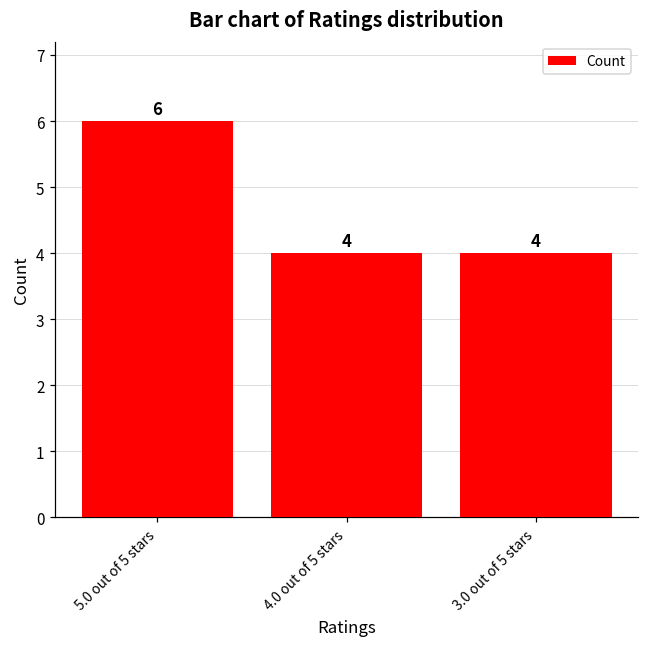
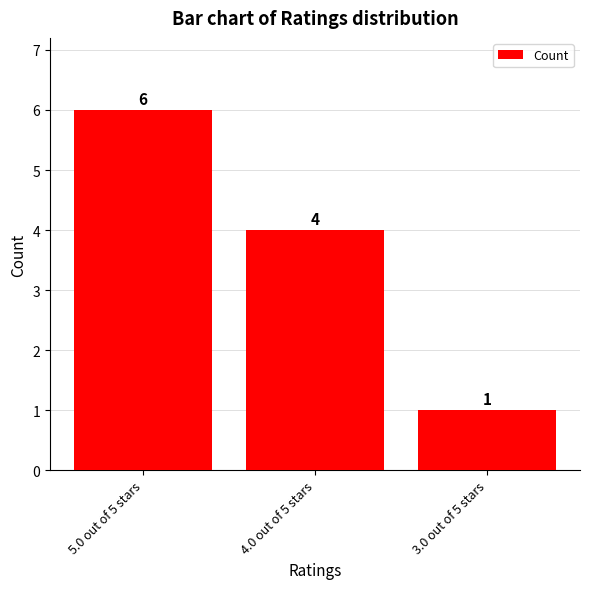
3.0 out of 5 stars: 4 -> 1
